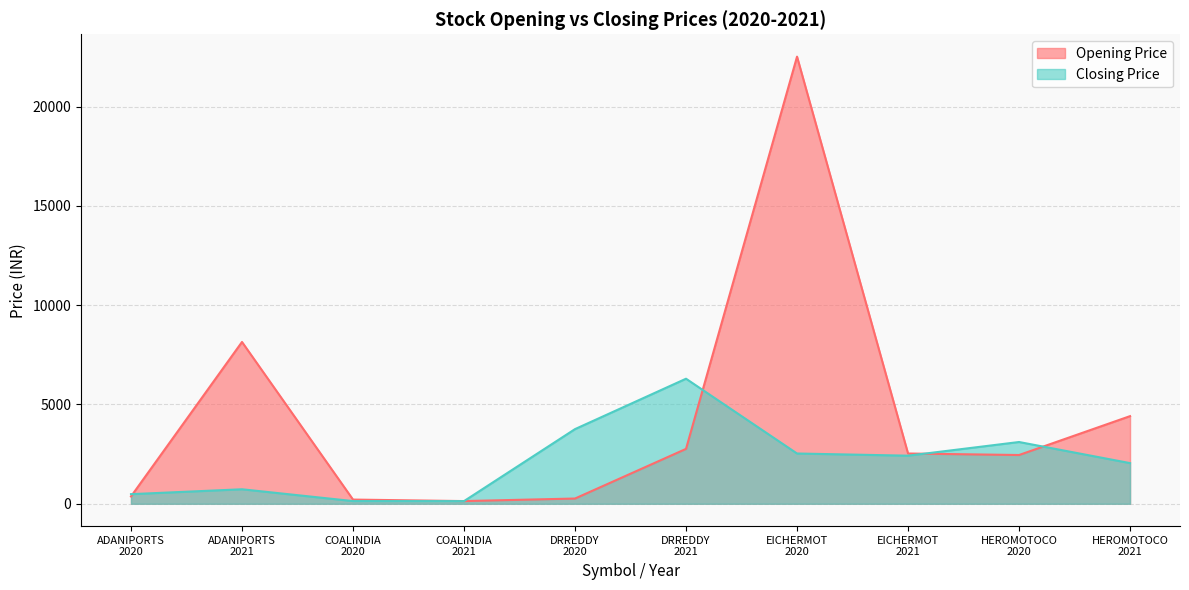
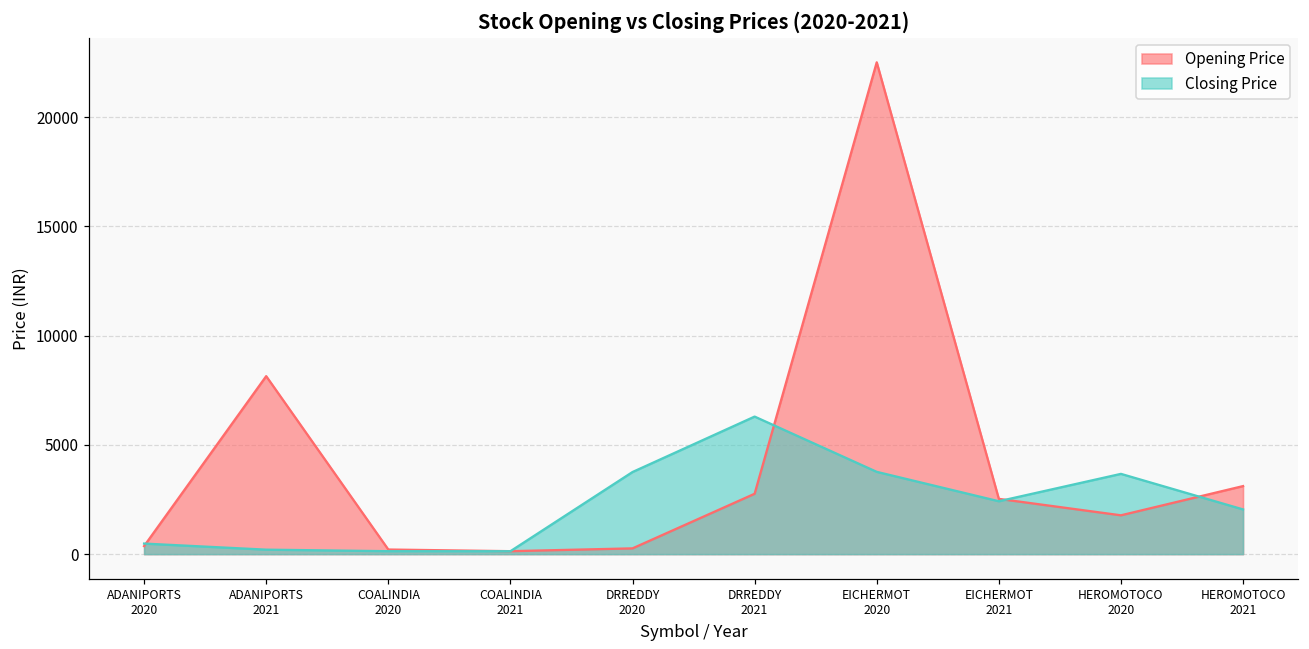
Closing Price, ADANIPORTS 2021: 700 -> 200
Closing Price, EICHERMOT 2020: 2500 -> 3800
Opening Price, HEROMOTOCO 2020: 2500 -> 1800
Closing Price, HEROMOTOCO 2020: 3100 -> 3700
Opening Price, HEROMOTOCO 2021: 4400 -> 3100
